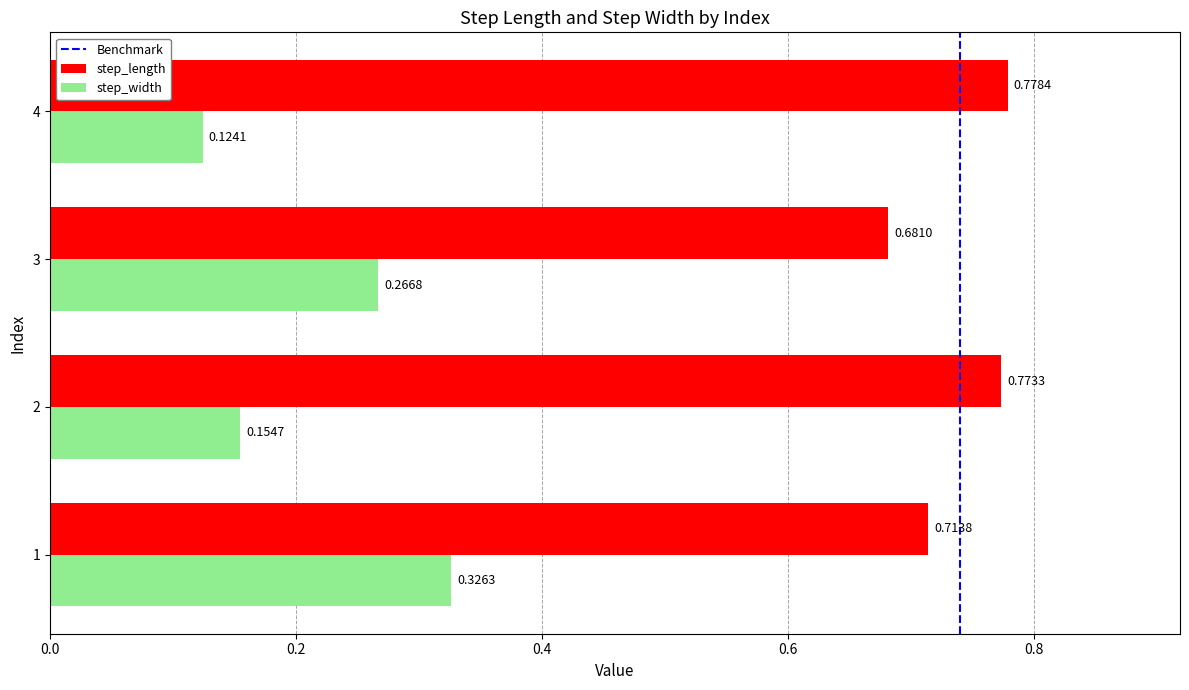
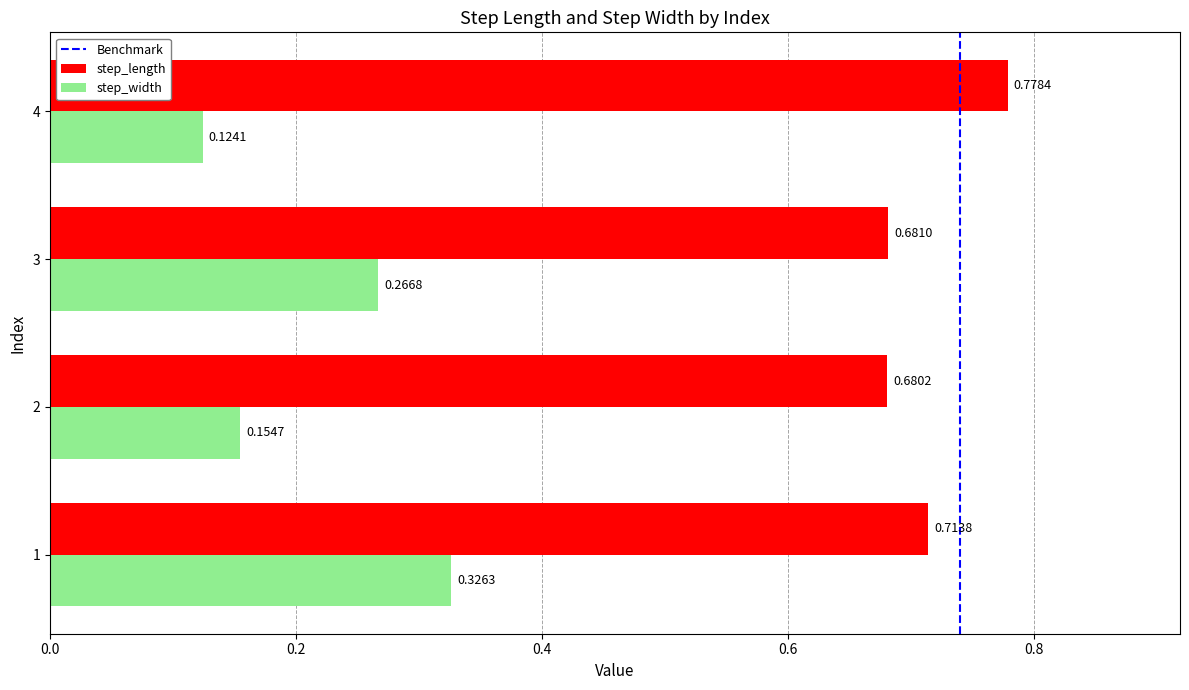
step_length, 2: 0.7733 -> 0.6802
